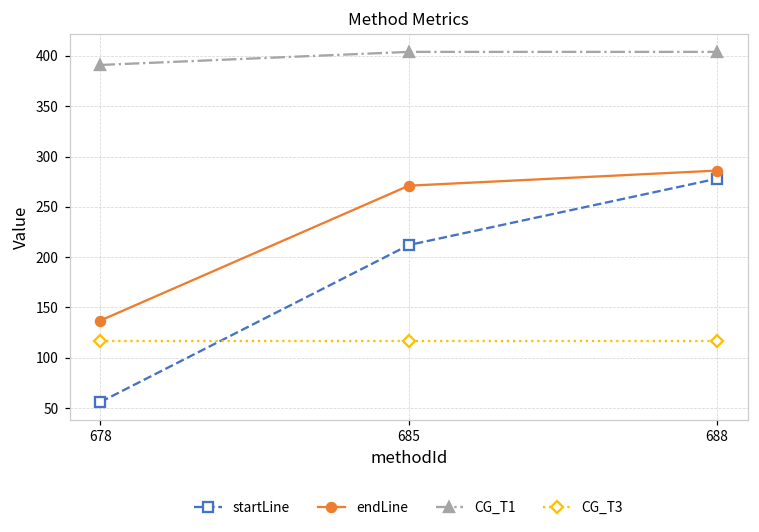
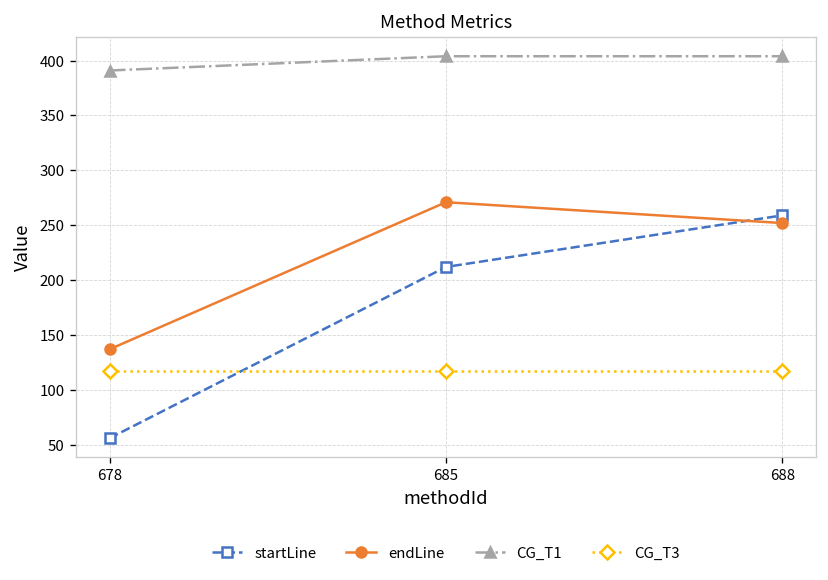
startLine, 688: 280 -> 260
endLine, 688: 290 -> 250
